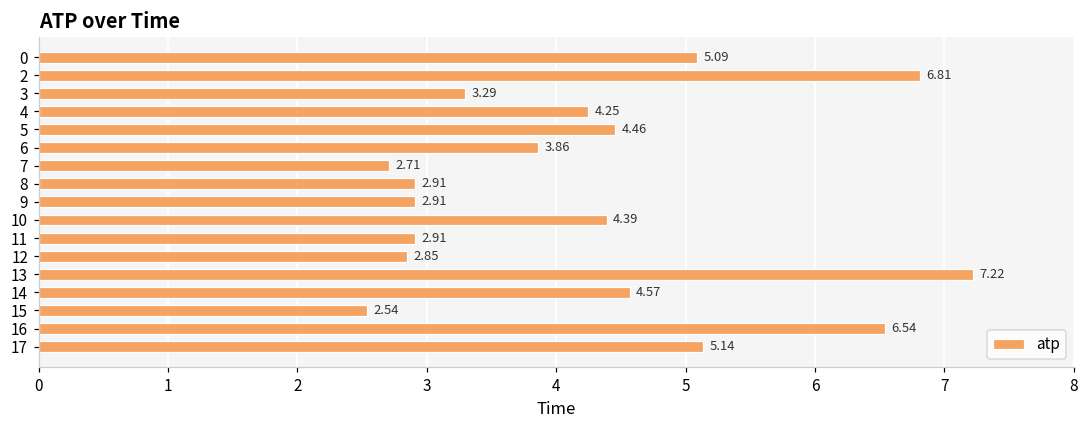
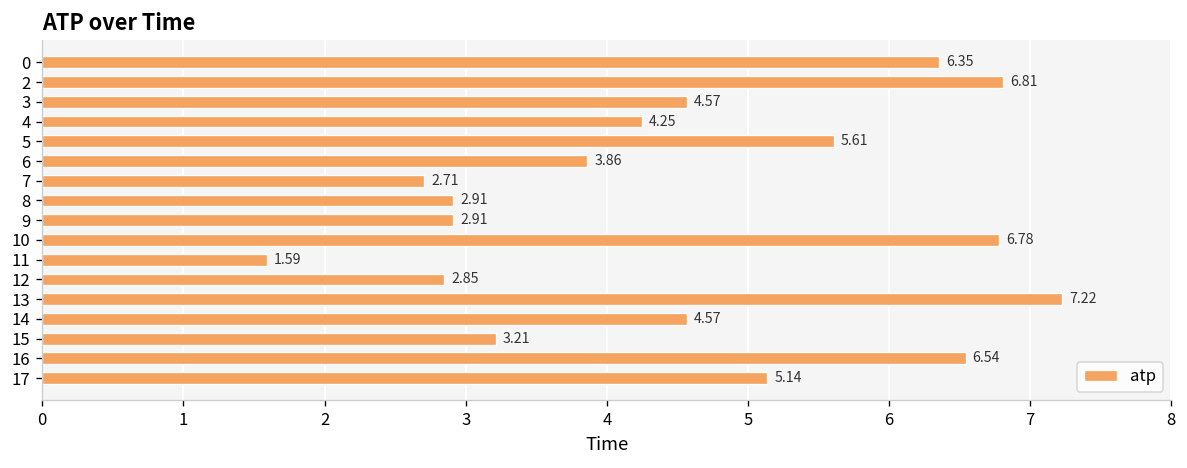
0: 5.09 -> 6.35
3: 3.29 -> 4.57
5: 4.46 -> 5.61
10: 4.39 -> 6.78
11: 2.91 -> 1.59
15: 2.54 -> 3.21
